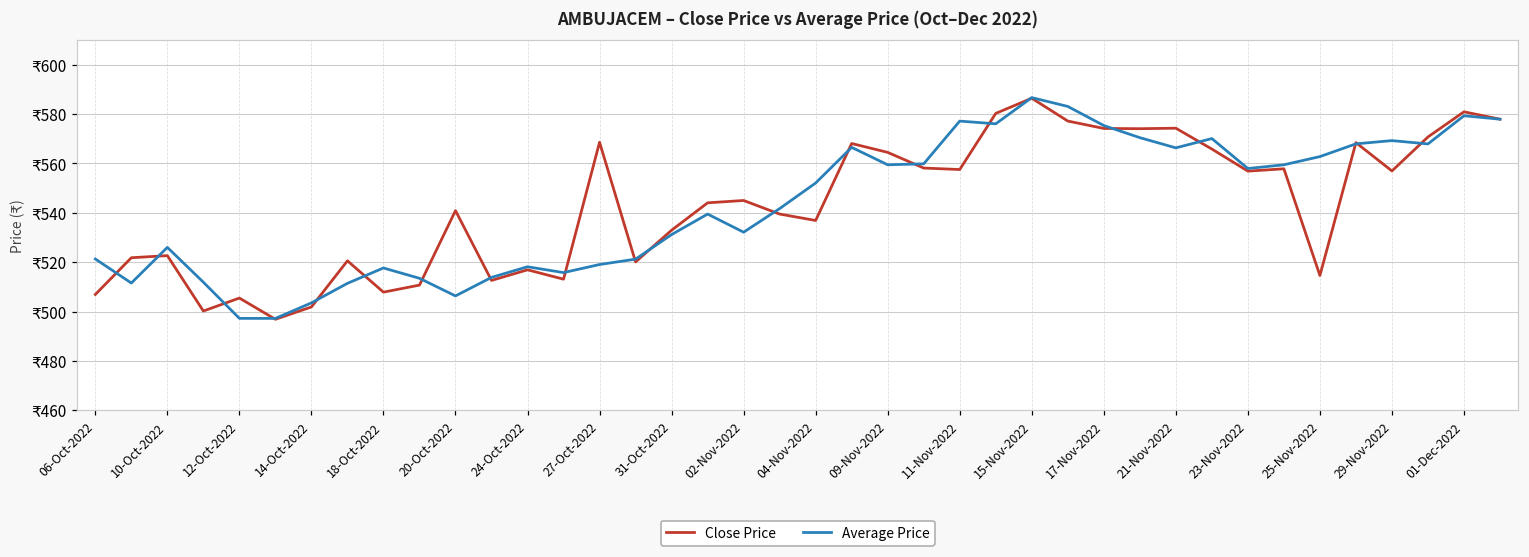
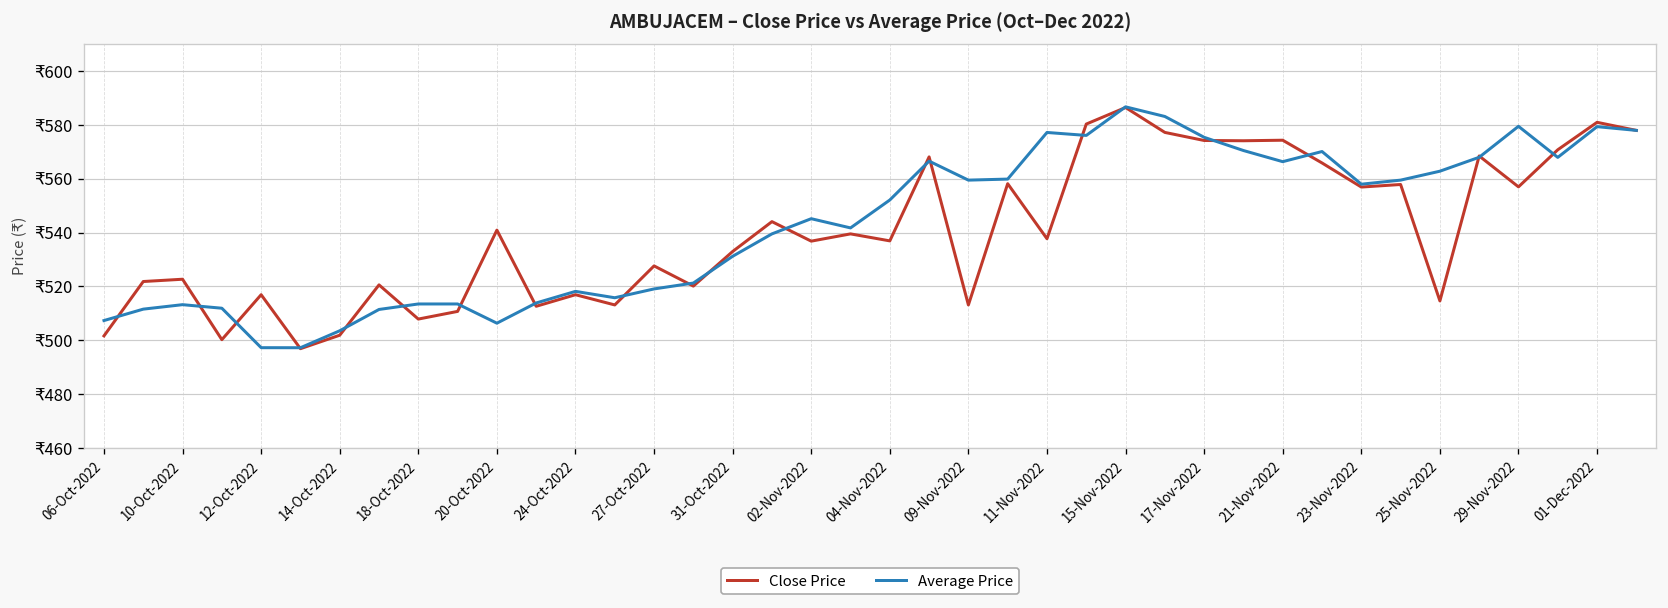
Close Price, 06-Oct-2022: ₹507 -> ₹502
Average Price, 06-Oct-2022: ₹521 -> ₹507
Average Price, 10-Oct-2022: ₹526 -> ₹513
Close Price, 12-Oct-2022: ₹505 -> ₹517
Average Price, 18-Oct-2022: ₹518 -> ₹513
Close Price, 27-Oct-2022: ₹569 -> ₹528
Close Price, 02-Nov-2022: ₹545 -> ₹537
Average Price, 02-Nov-2022: ₹532 -> ₹545
Close Price, 09-Nov-2022: ₹565 -> ₹513
Close Price, 11-Nov-2022: ₹558 -> ₹538
Average Price, 29-Nov-2022: ₹569 -> ₹579
